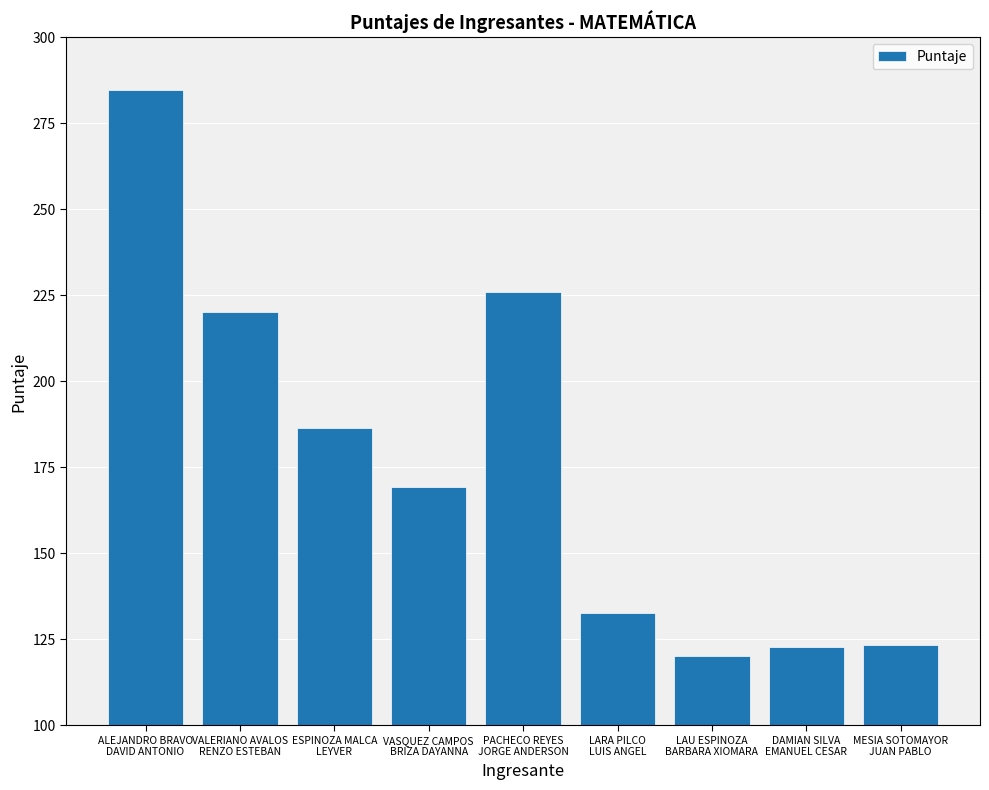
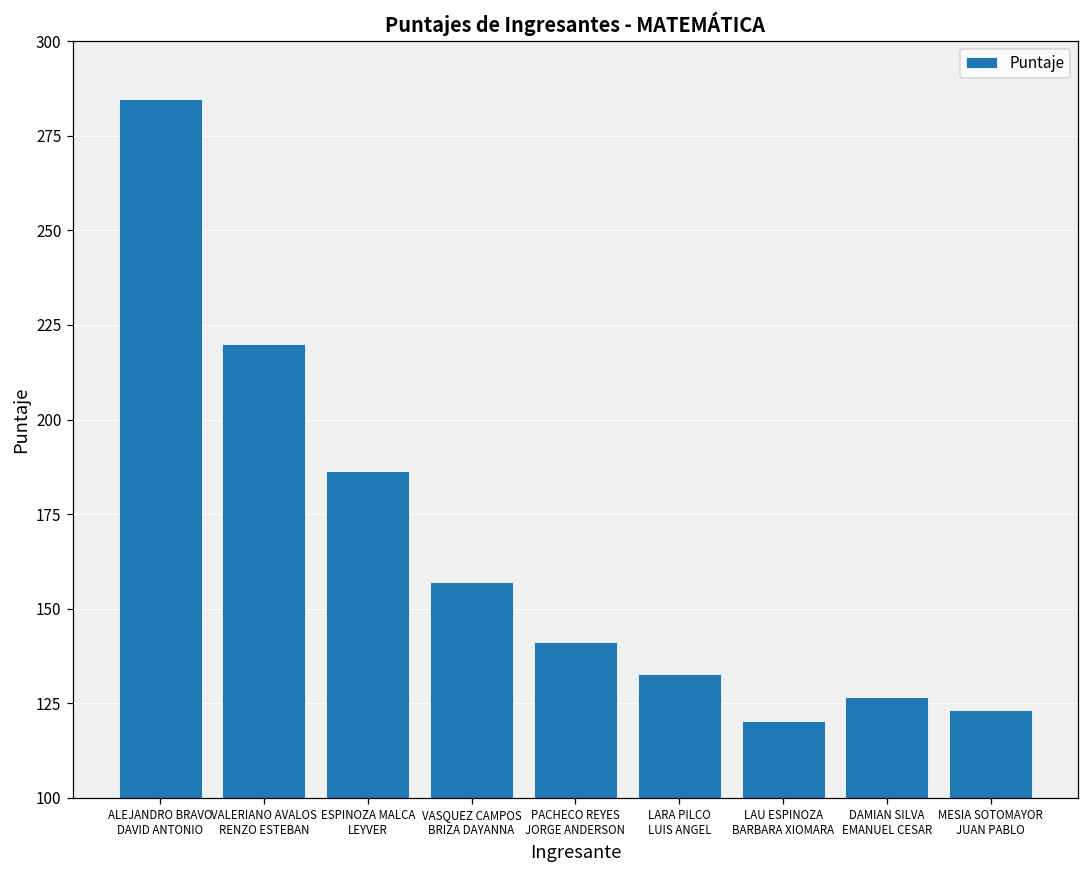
VASQUEZ CAMPOS BRIZA DAYANNA: 169 -> 157
PACHECO REYES JORGE ANDERSON: 226 -> 141
DAMIAN SILVA EMANUEL CESAR: 123 -> 127
